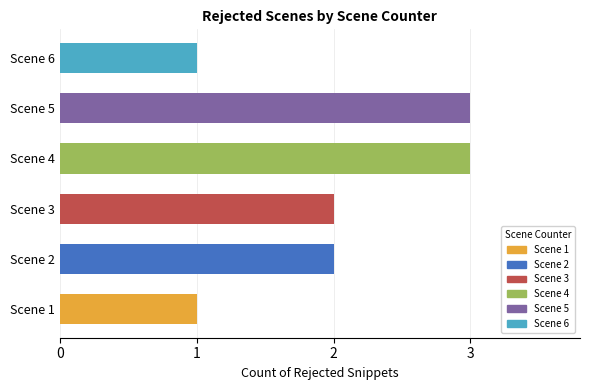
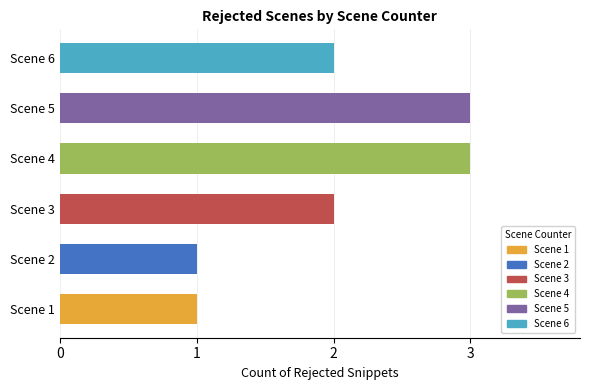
Scene 6: 1 -> 2
Scene 2: 2 -> 1
